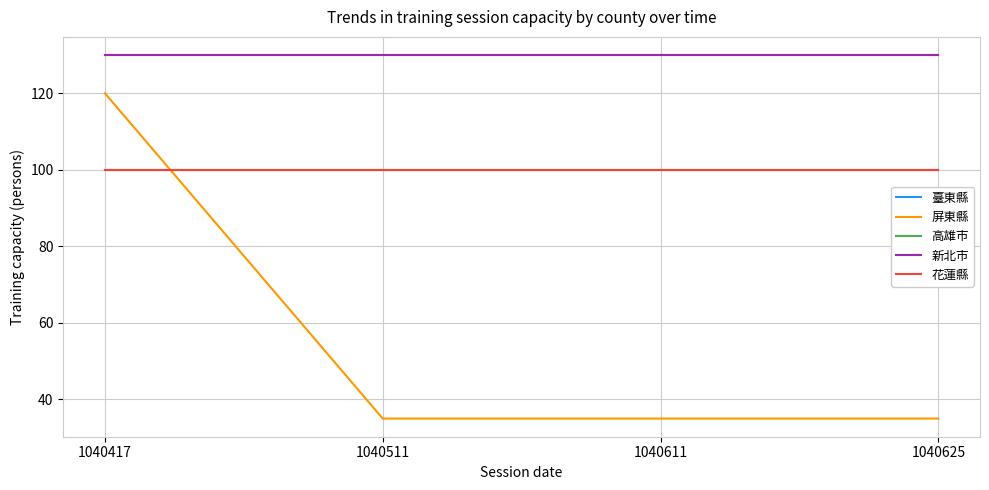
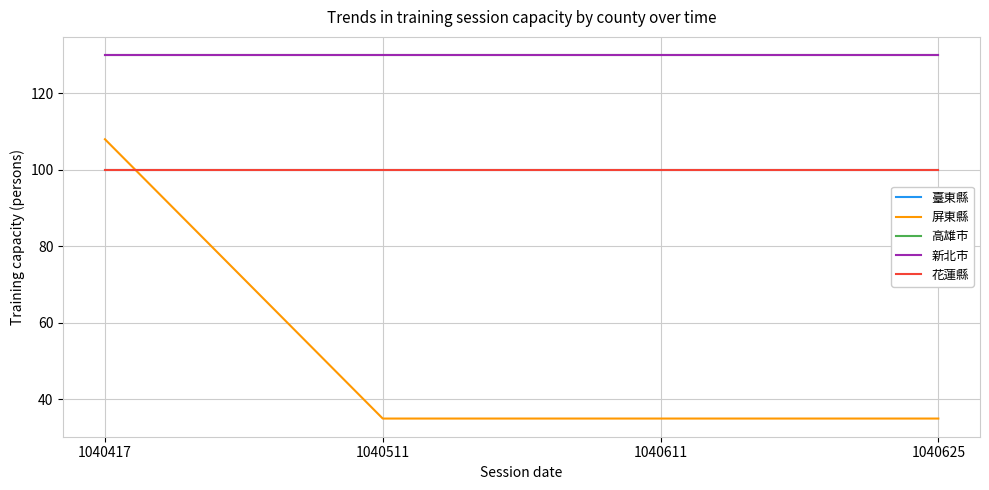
屏東縣, 1040417: 120 -> 108
